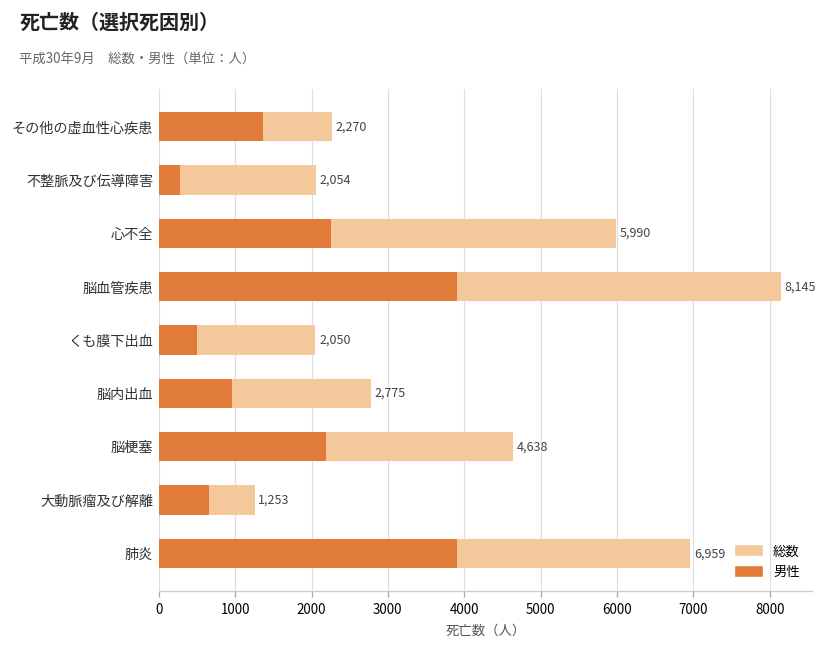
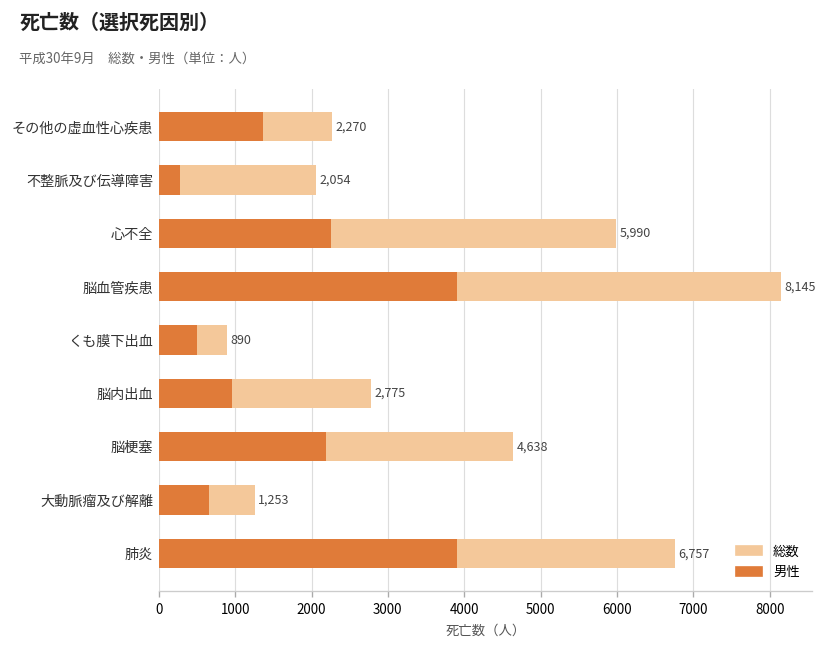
総数, くも膜下出血: 2,050 -> 890
総数, 肺炎: 6,959 -> 6,757
